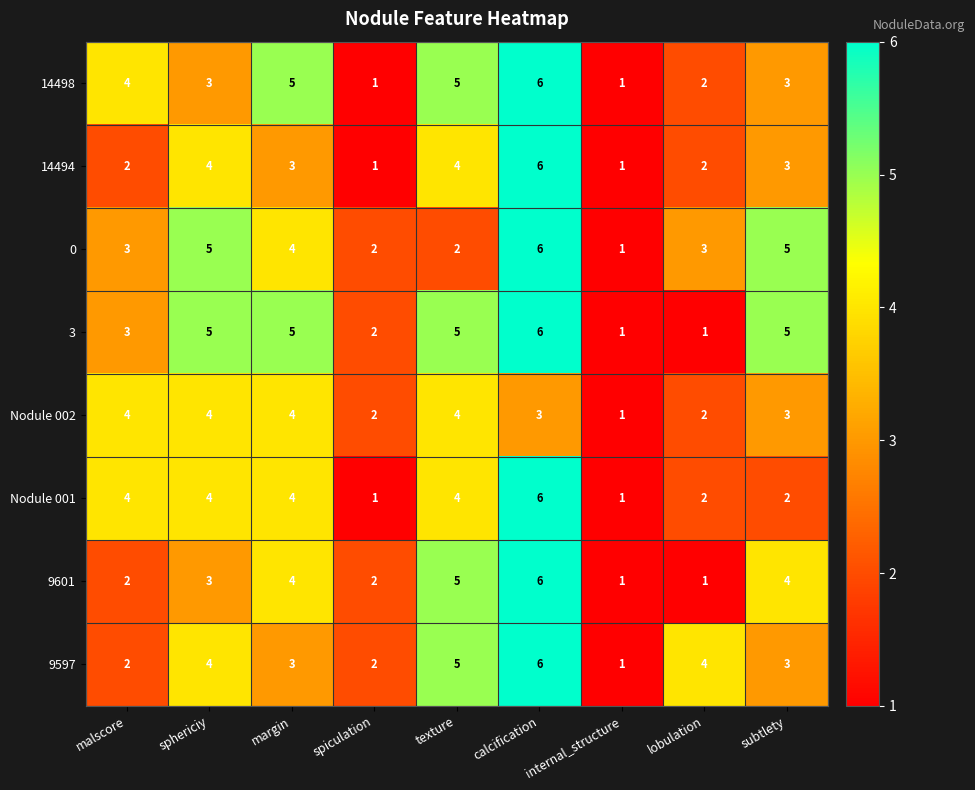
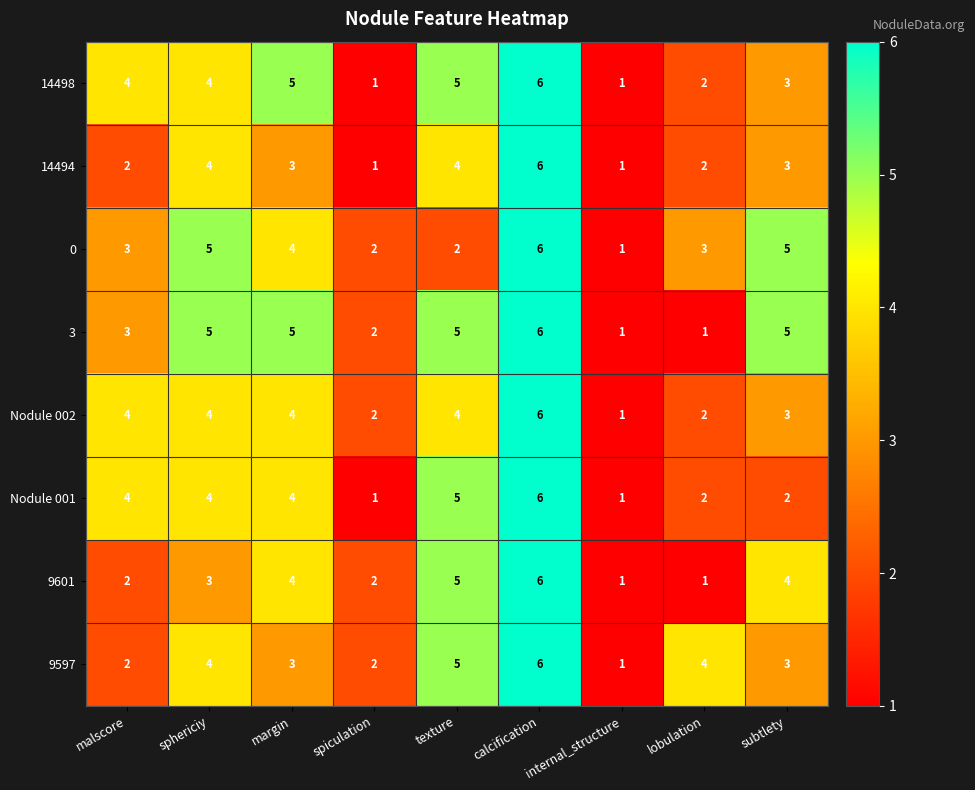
14498, sphericiy: 3 -> 4
Nodule 002, calcification: 3 -> 6
Nodule 001, texture: 4 -> 5
